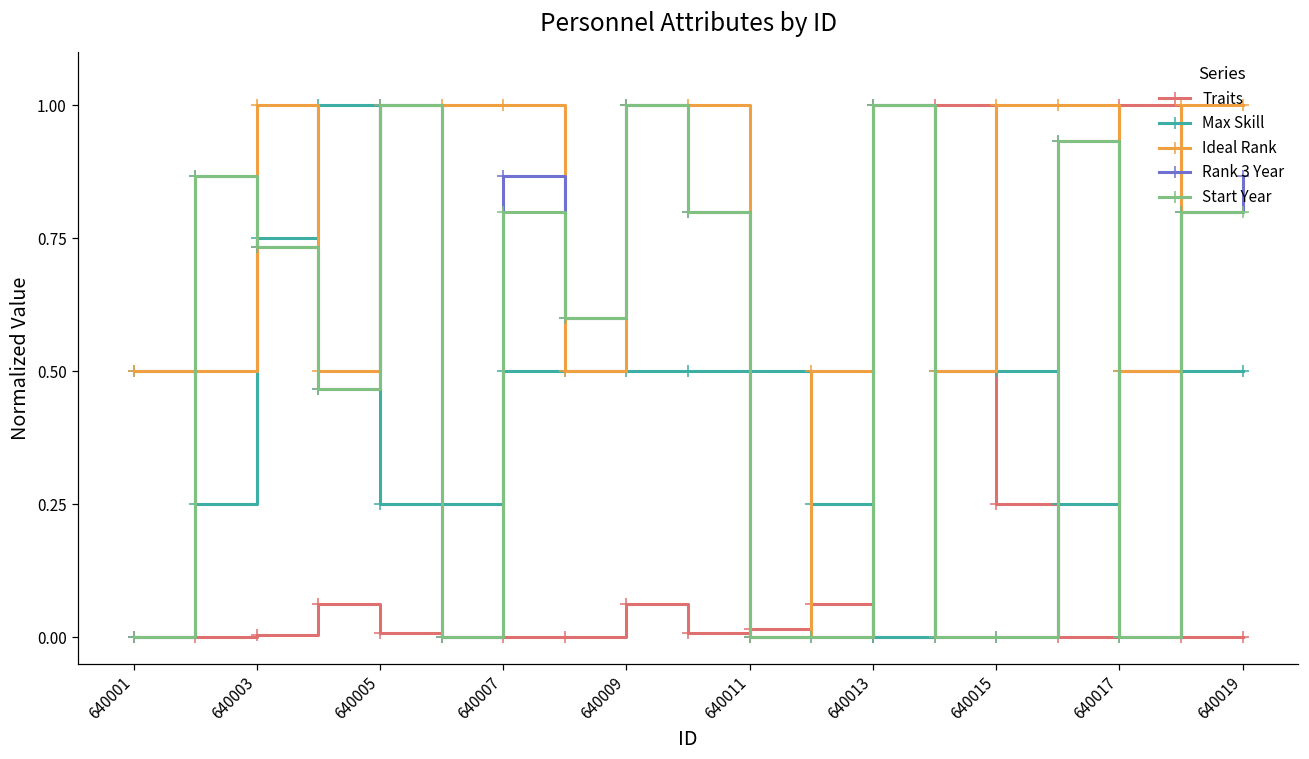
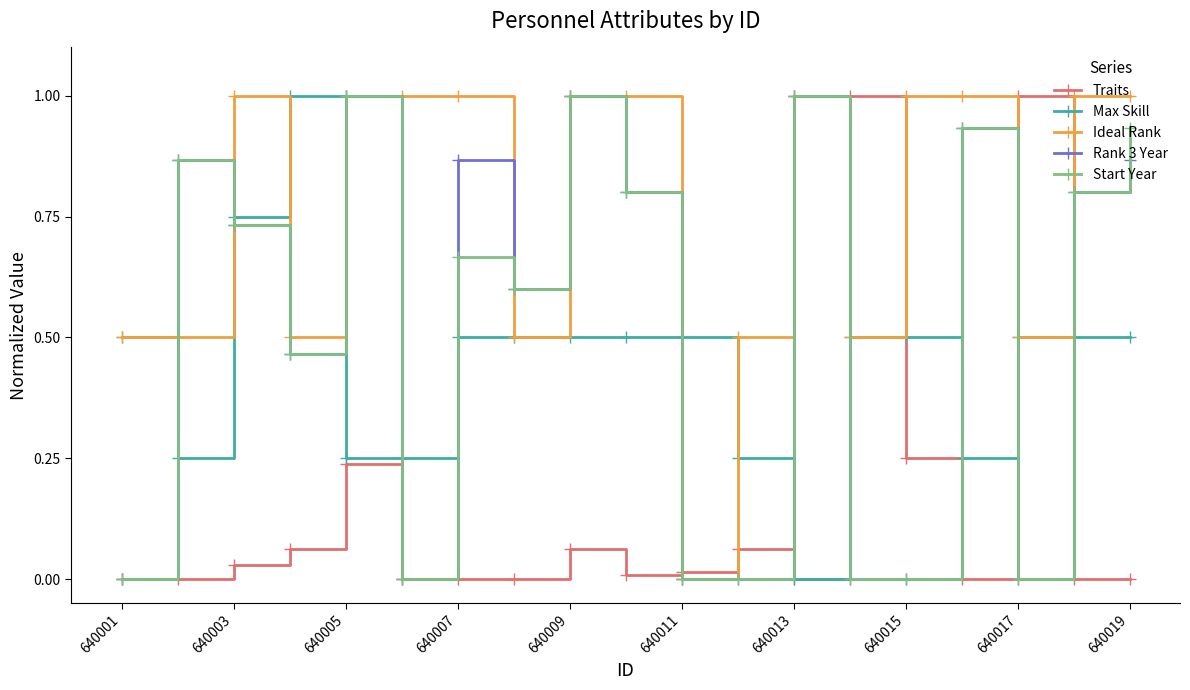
Traits, 640003: 0.00 -> 0.03
Traits, 640005: 0.01 -> 0.24
Start Year, 640007: 0.80 -> 0.67
Start Year, 640019: 0.80 -> 0.93
